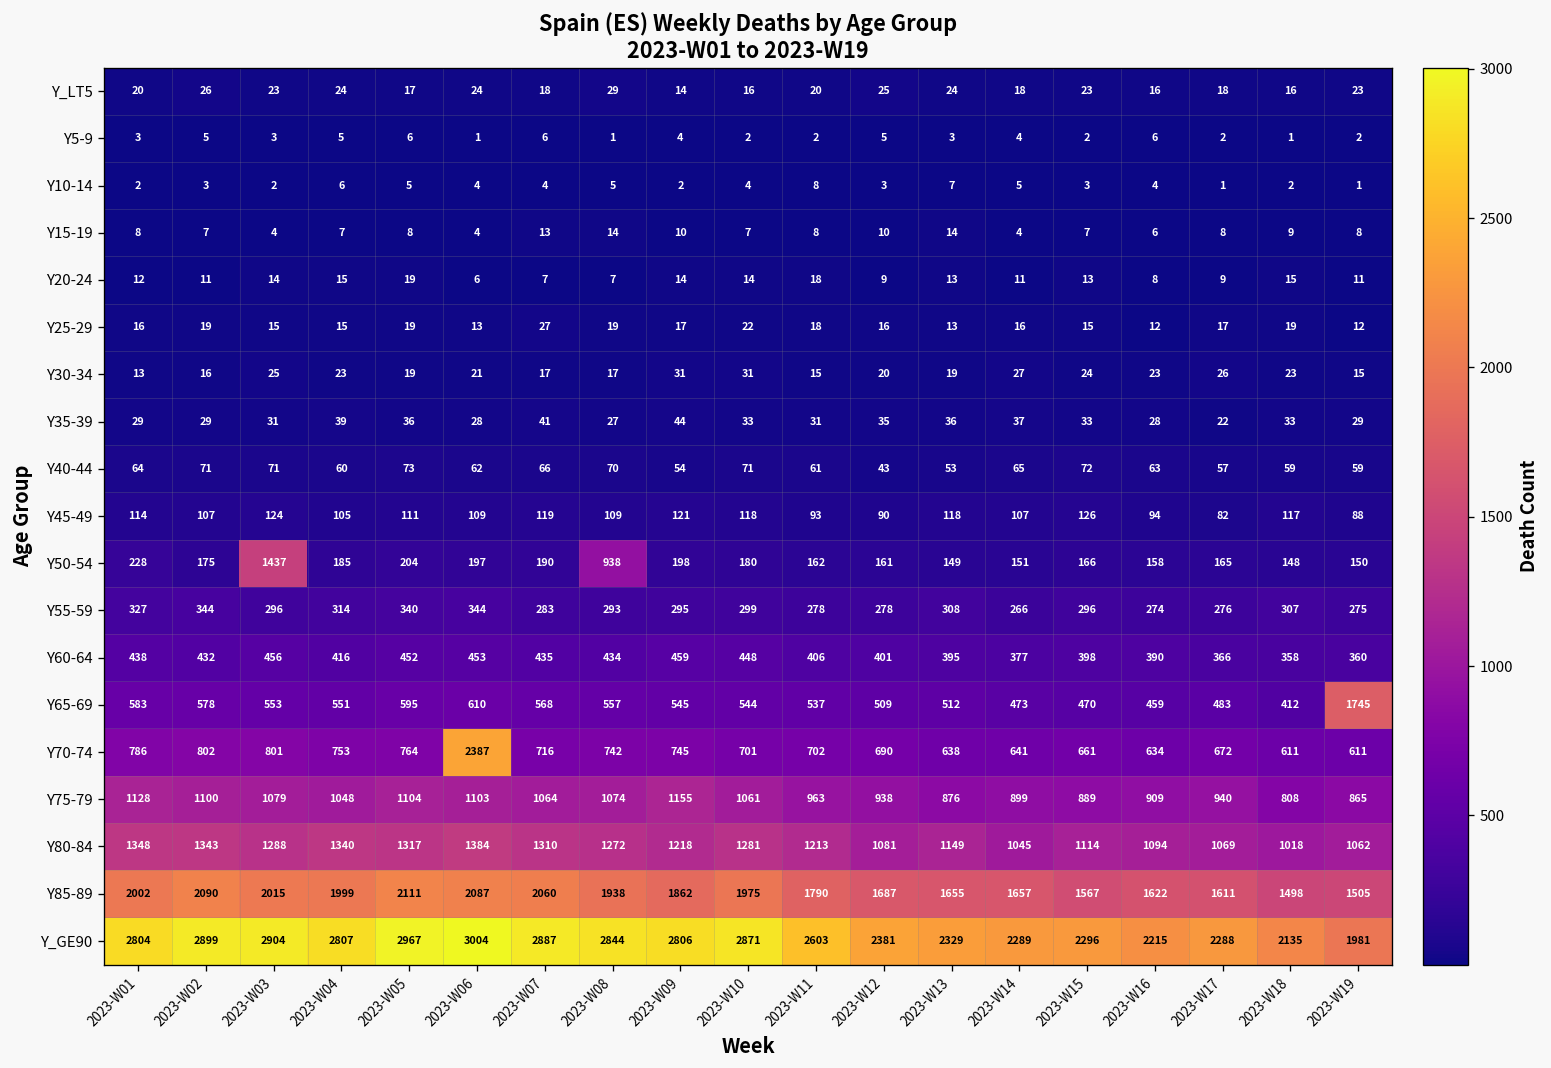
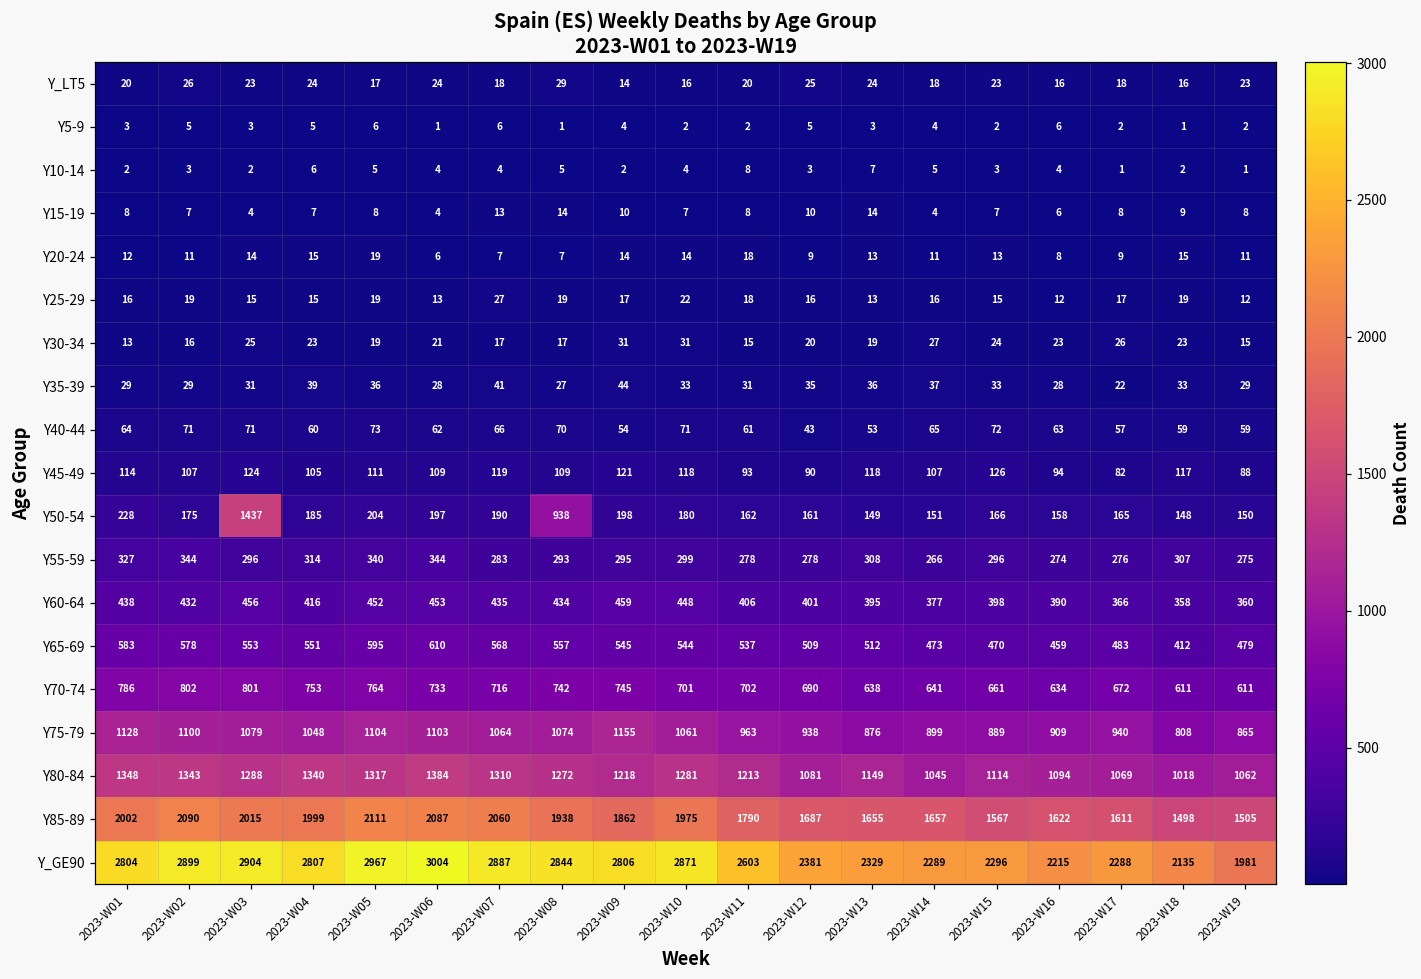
Y65-69, 2023-W19: 1745 -> 479
Y70-74, 2023-W06: 2387 -> 733
